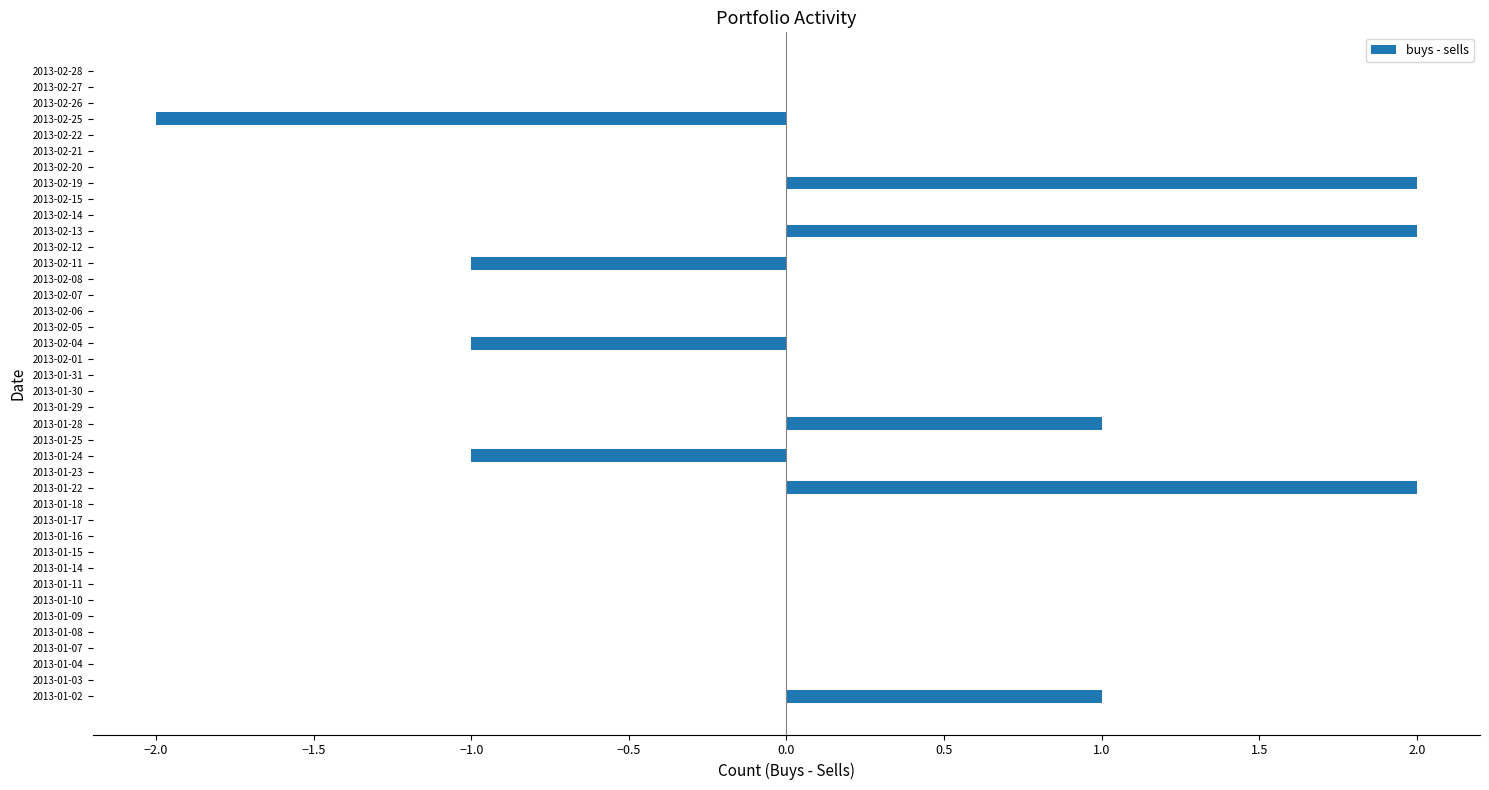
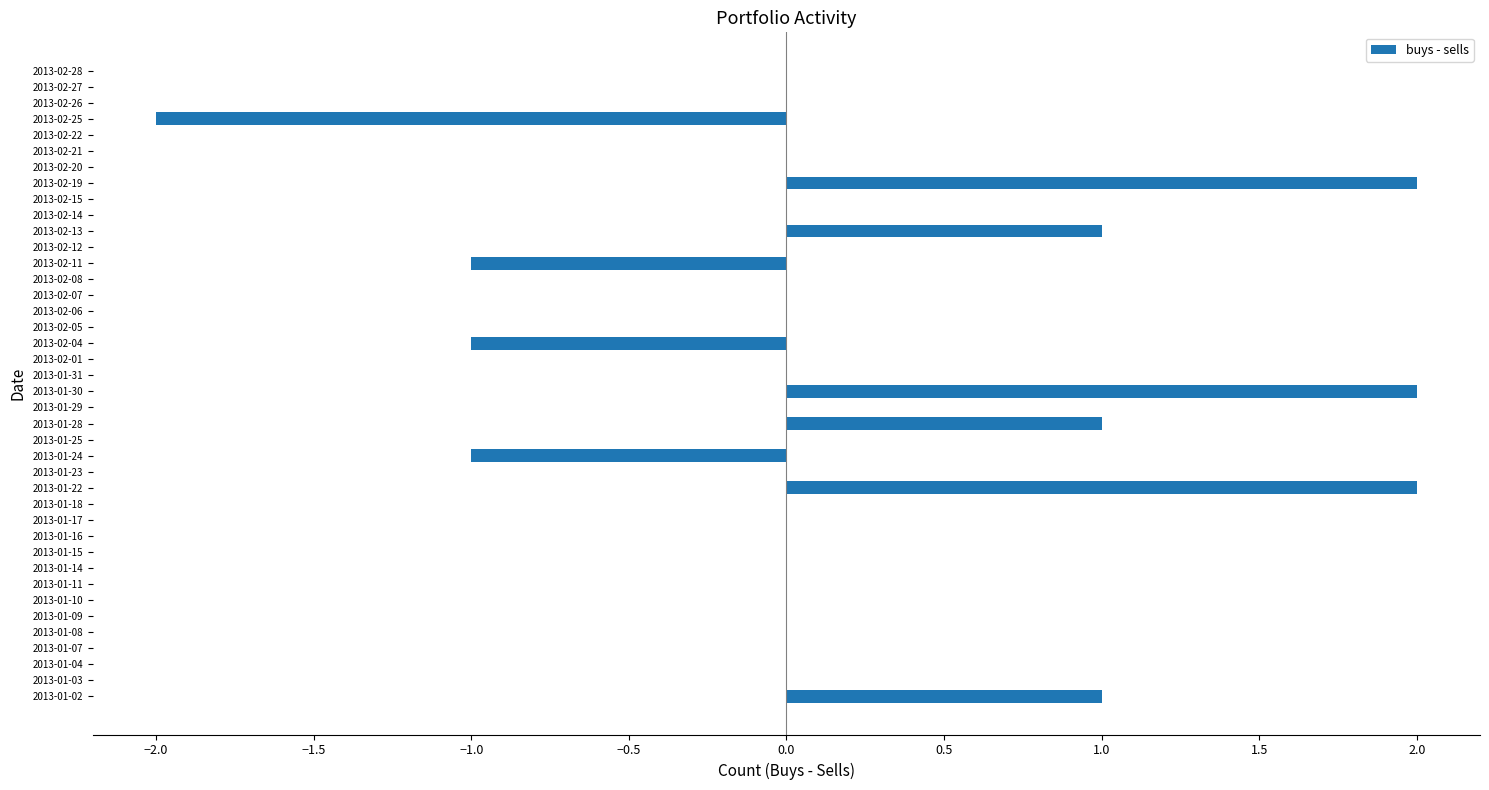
2013-02-13: 2 -> 1
2013-01-30: 0 -> 2
